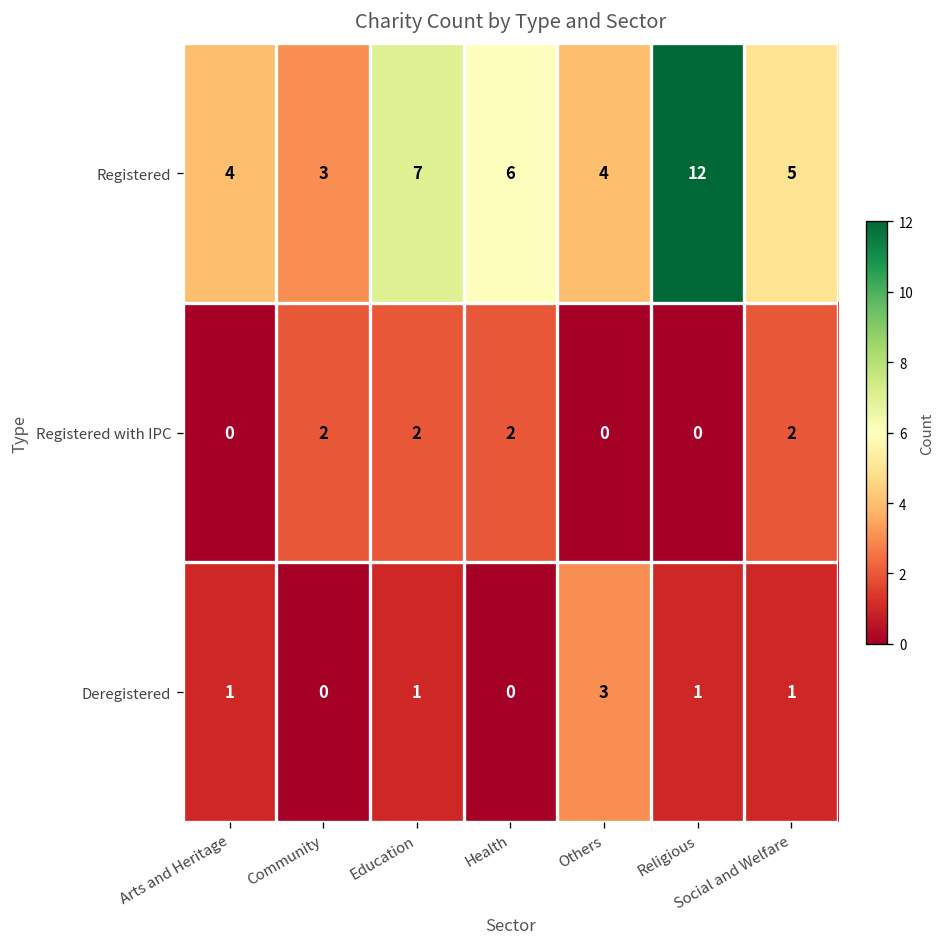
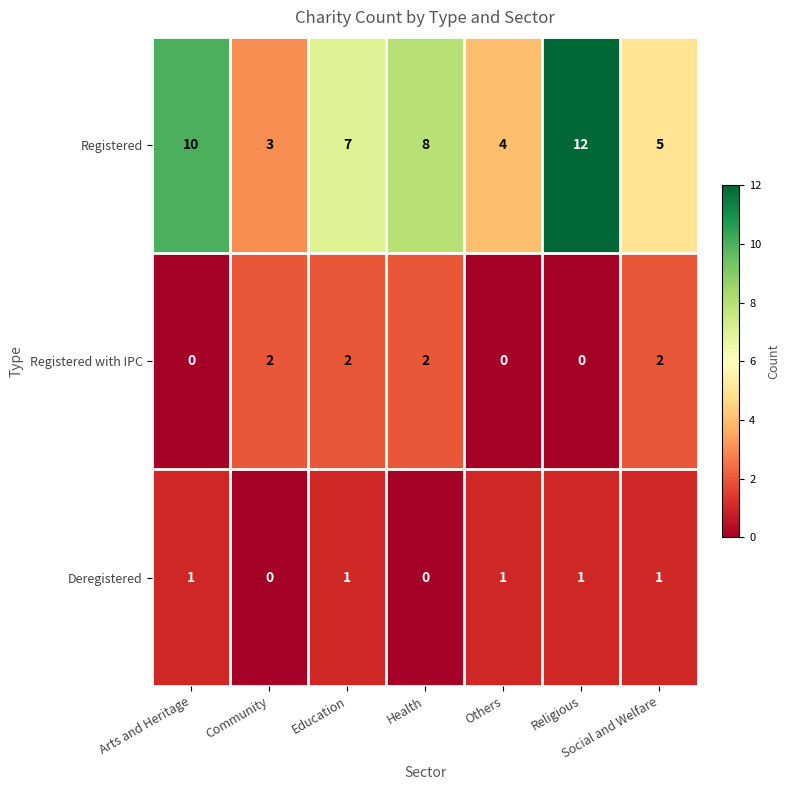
Registered, Arts and Heritage: 4 -> 10
Registered, Health: 6 -> 8
Deregistered, Others: 3 -> 1
